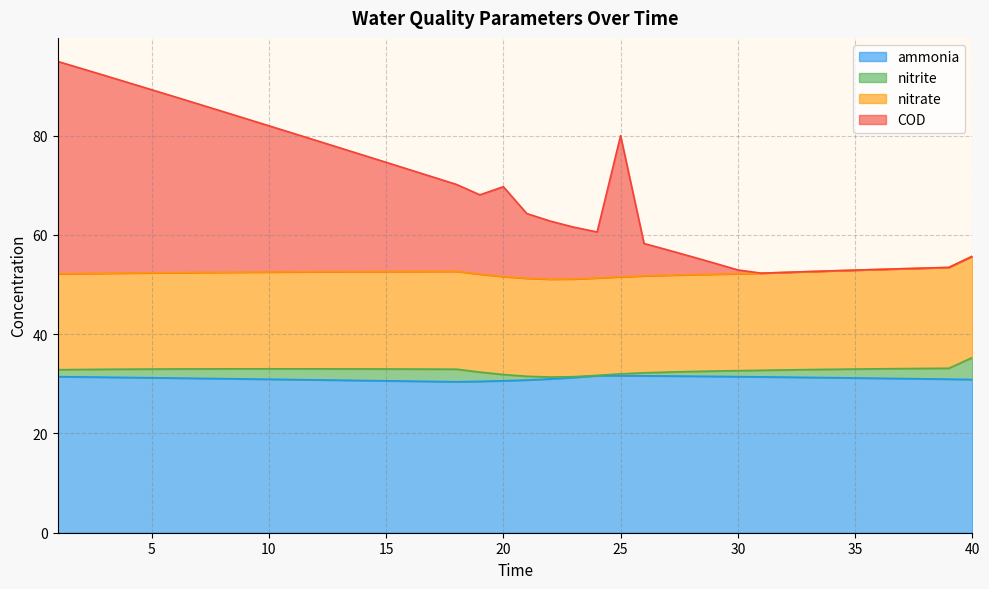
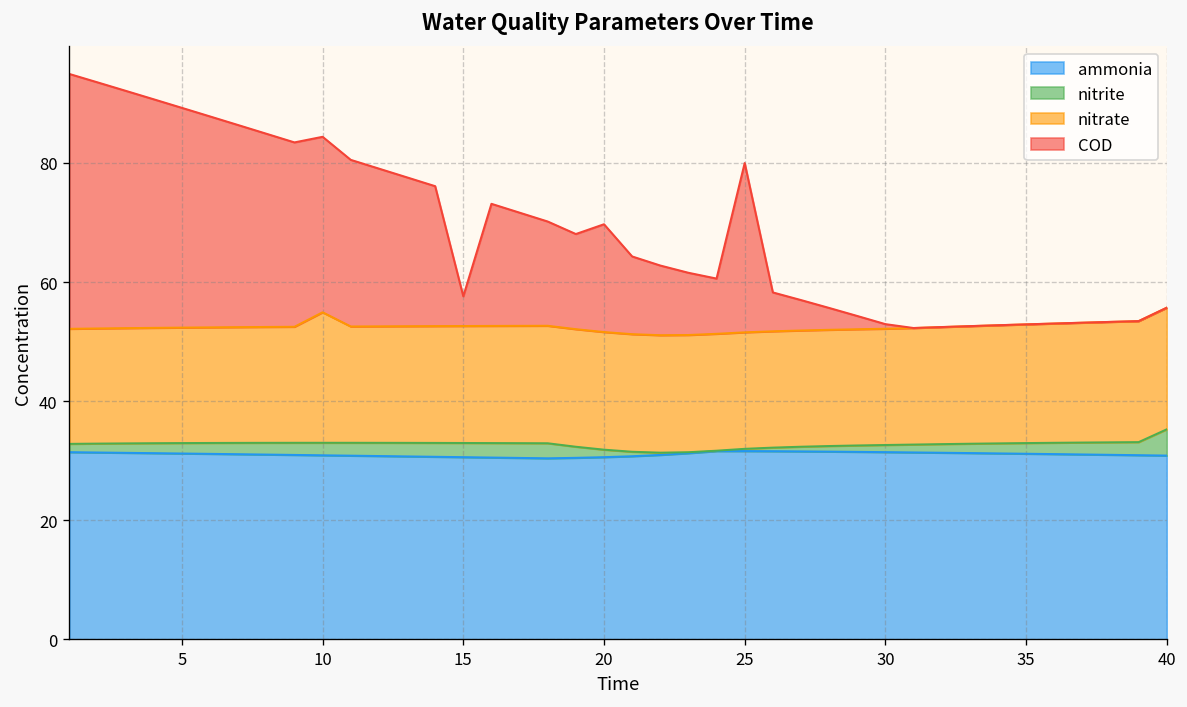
nitrate, 10: 20 -> 22
COD, 15: 22 -> 5
